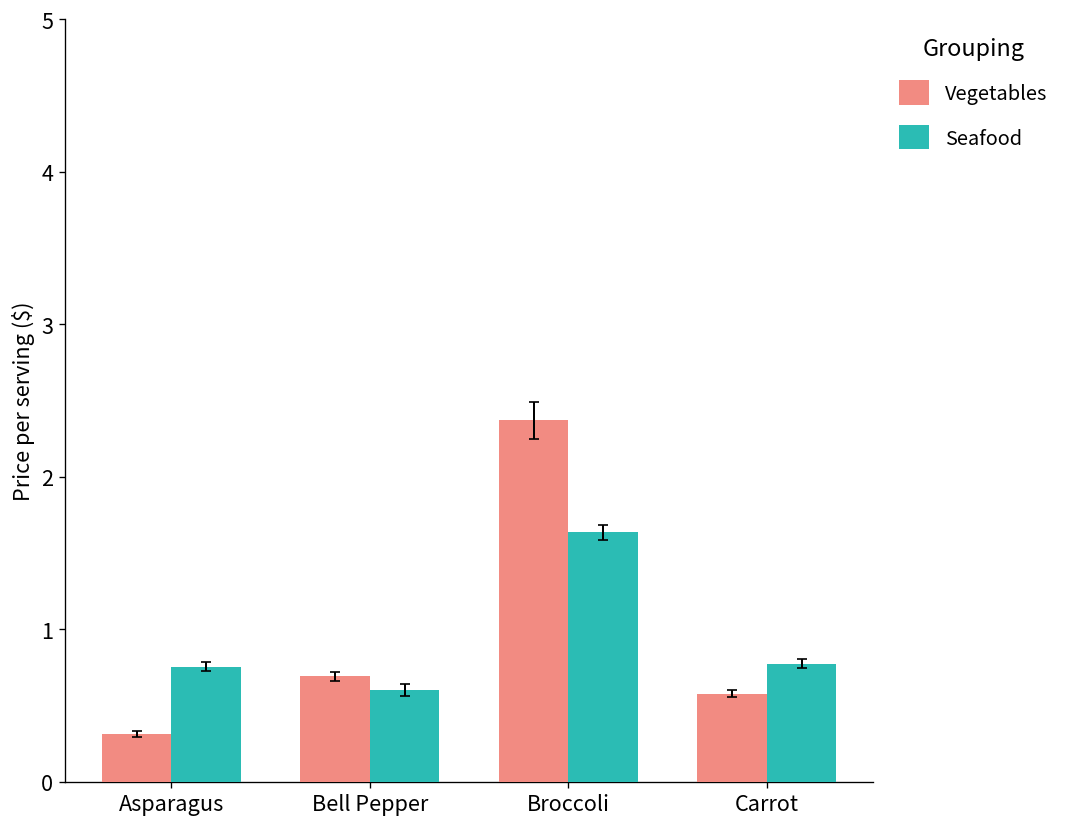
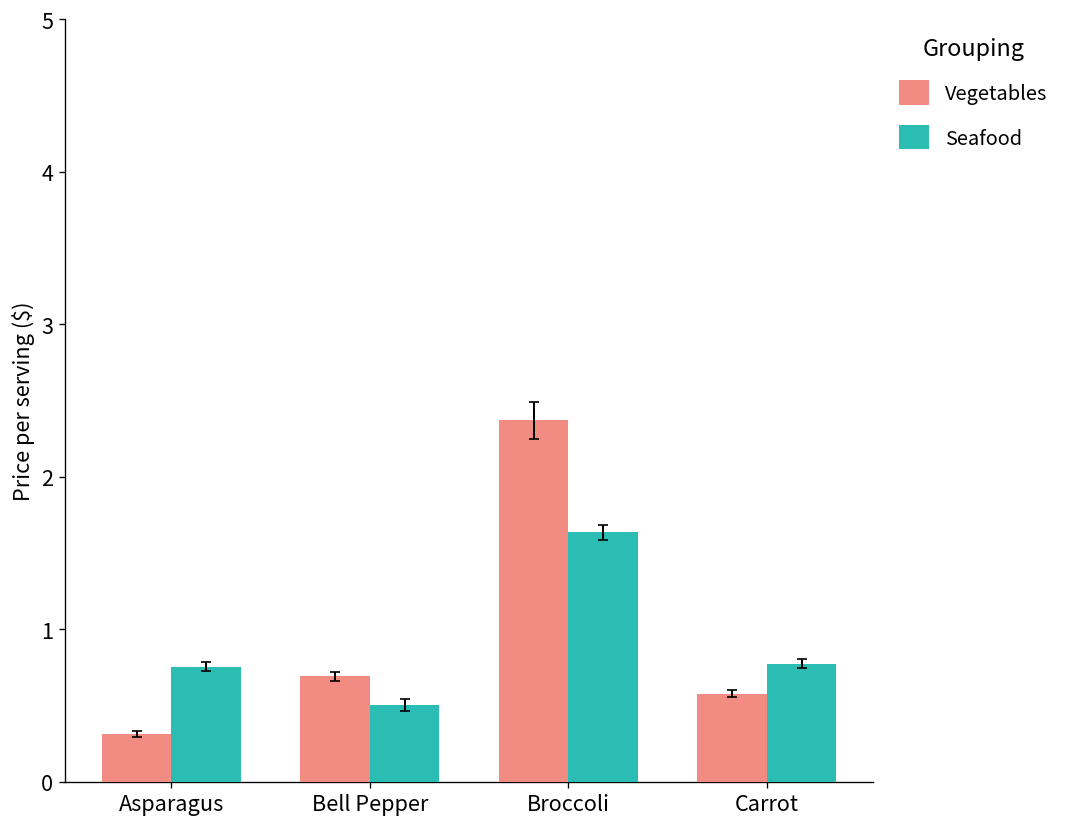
Seafood, Bell Pepper: 0.60 -> 0.50
